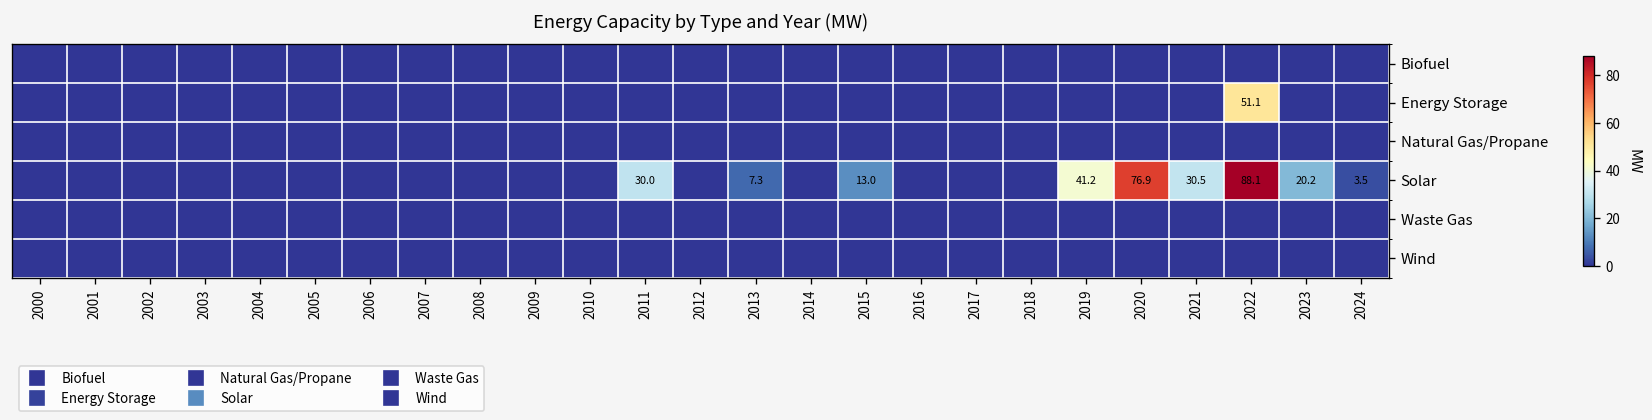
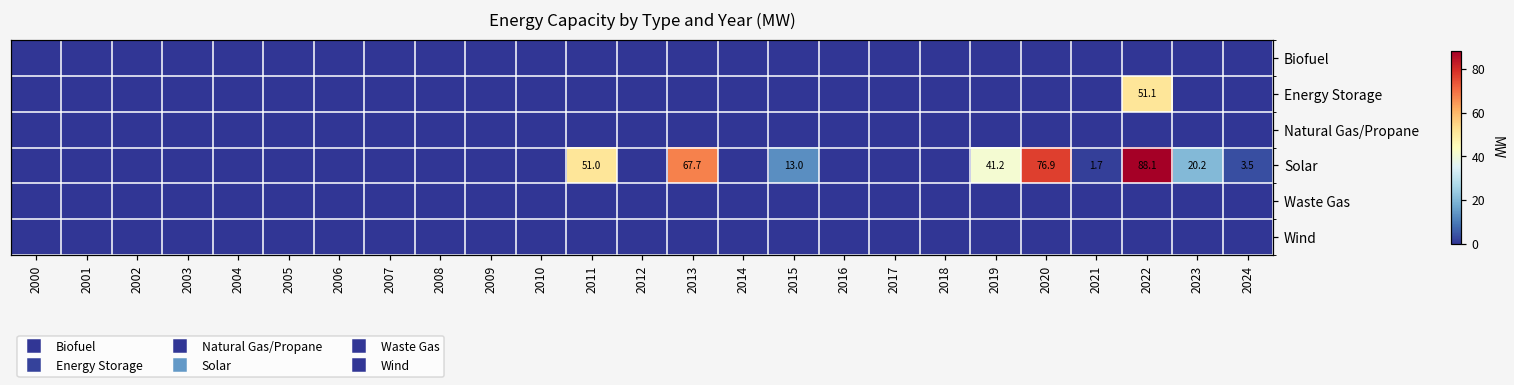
Solar, 2011: 30.0 -> 51.0
Solar, 2013: 7.3 -> 67.7
Solar, 2021: 30.5 -> 1.7
